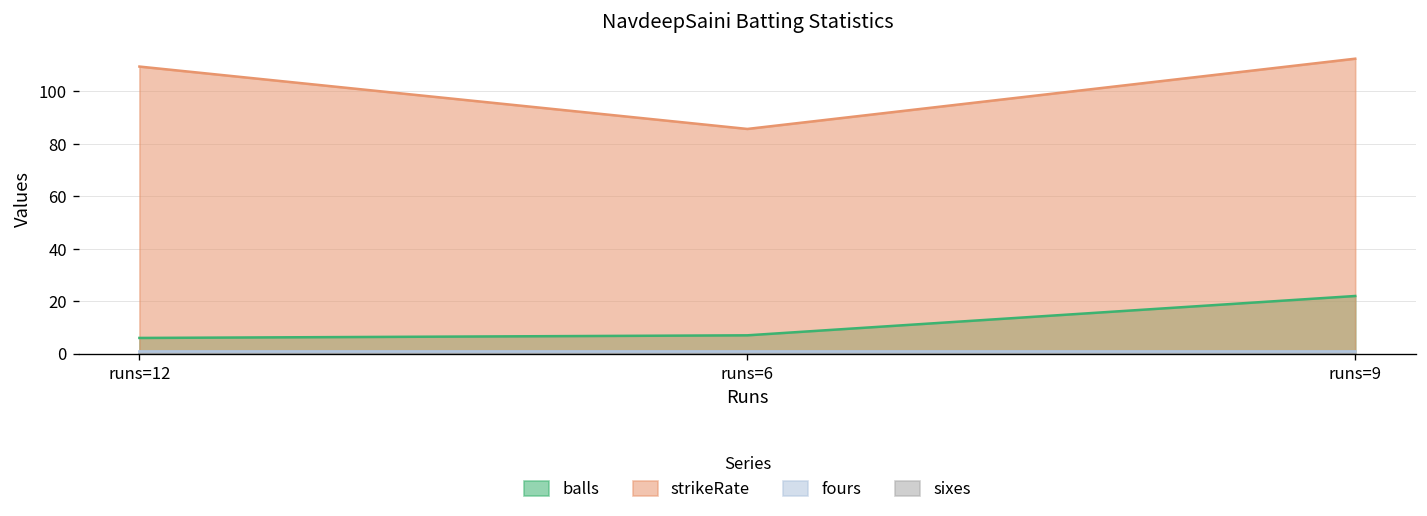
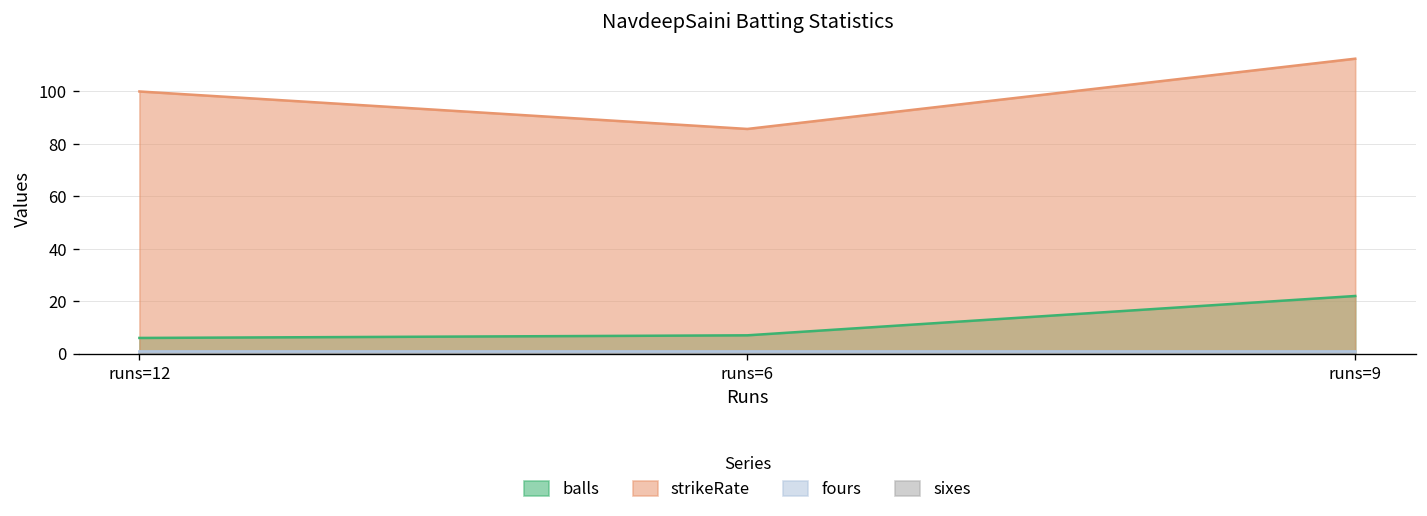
strikeRate, runs=12: 110 -> 100
